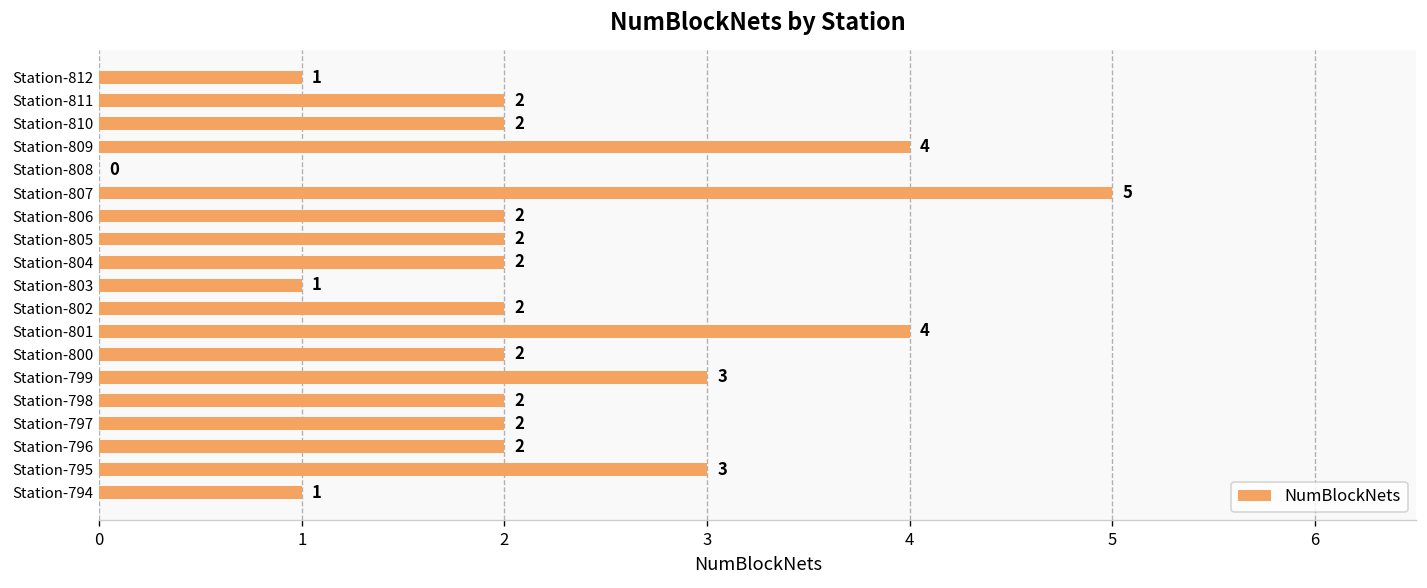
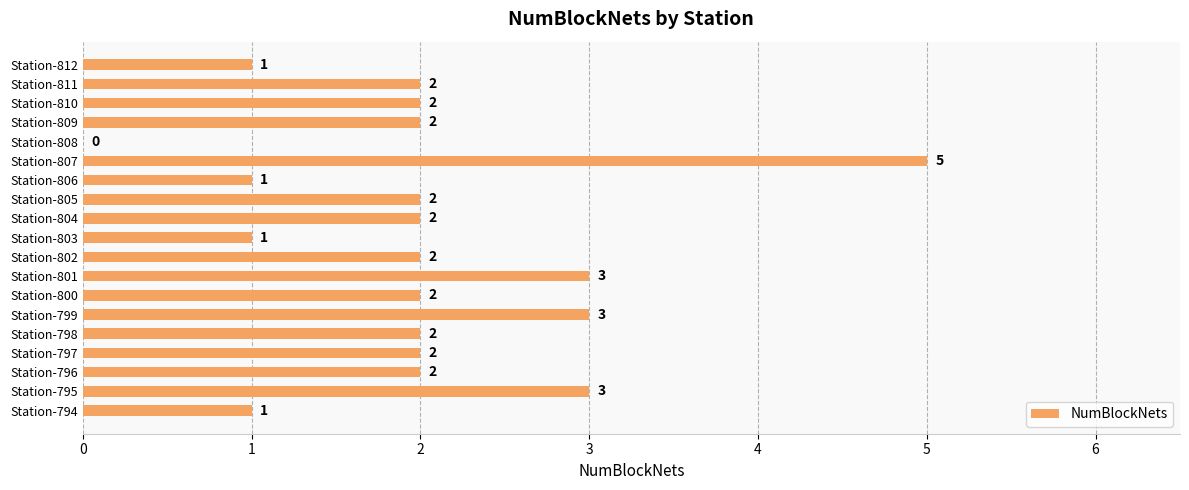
Station-809: 4 -> 2
Station-806: 2 -> 1
Station-801: 4 -> 3
